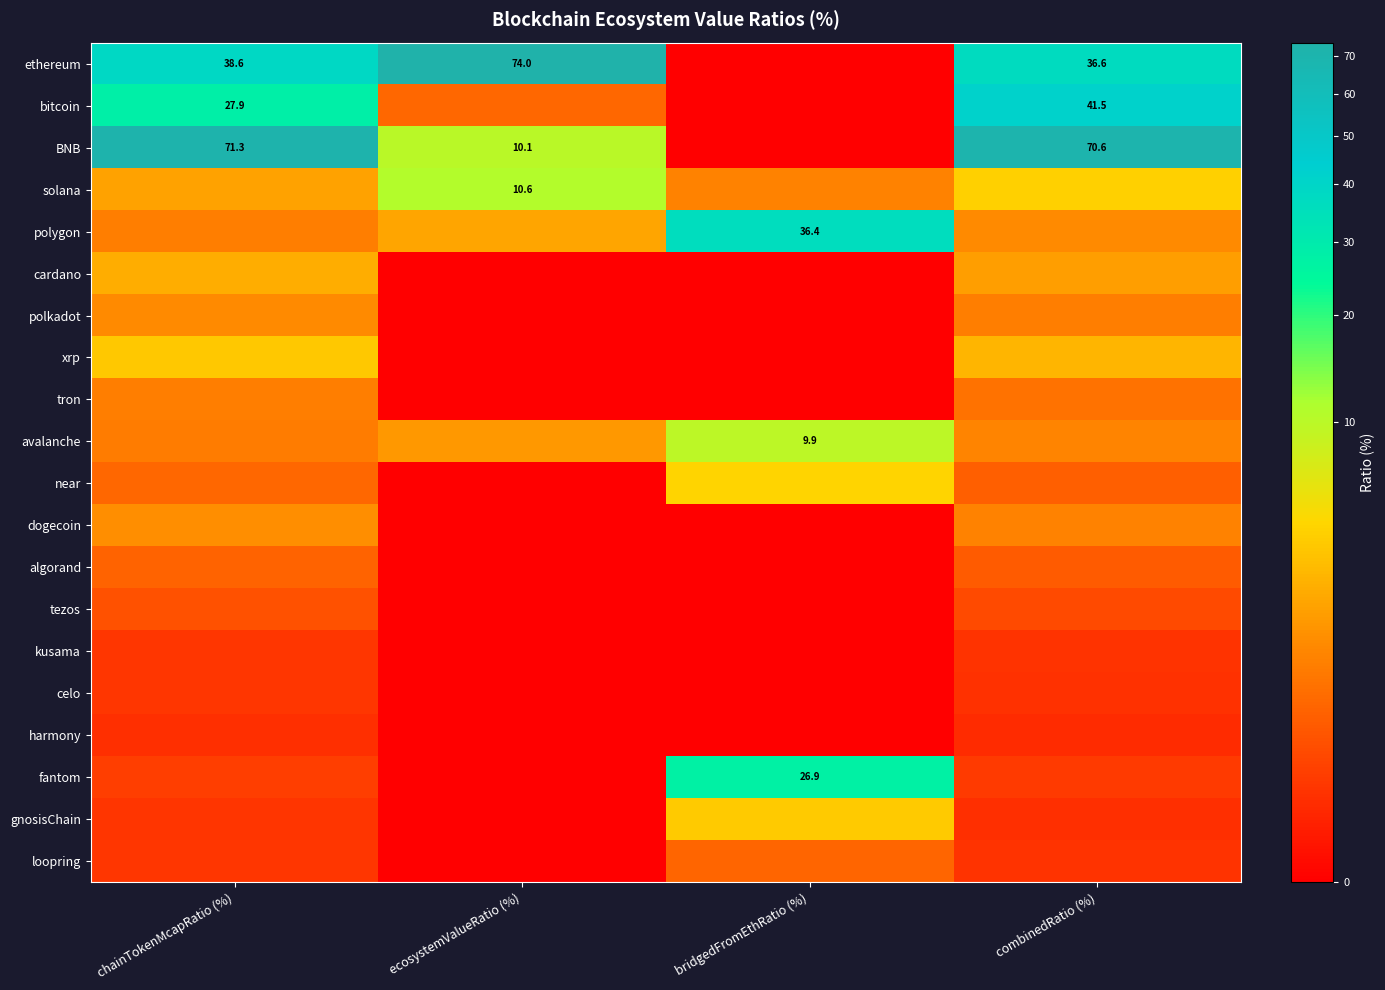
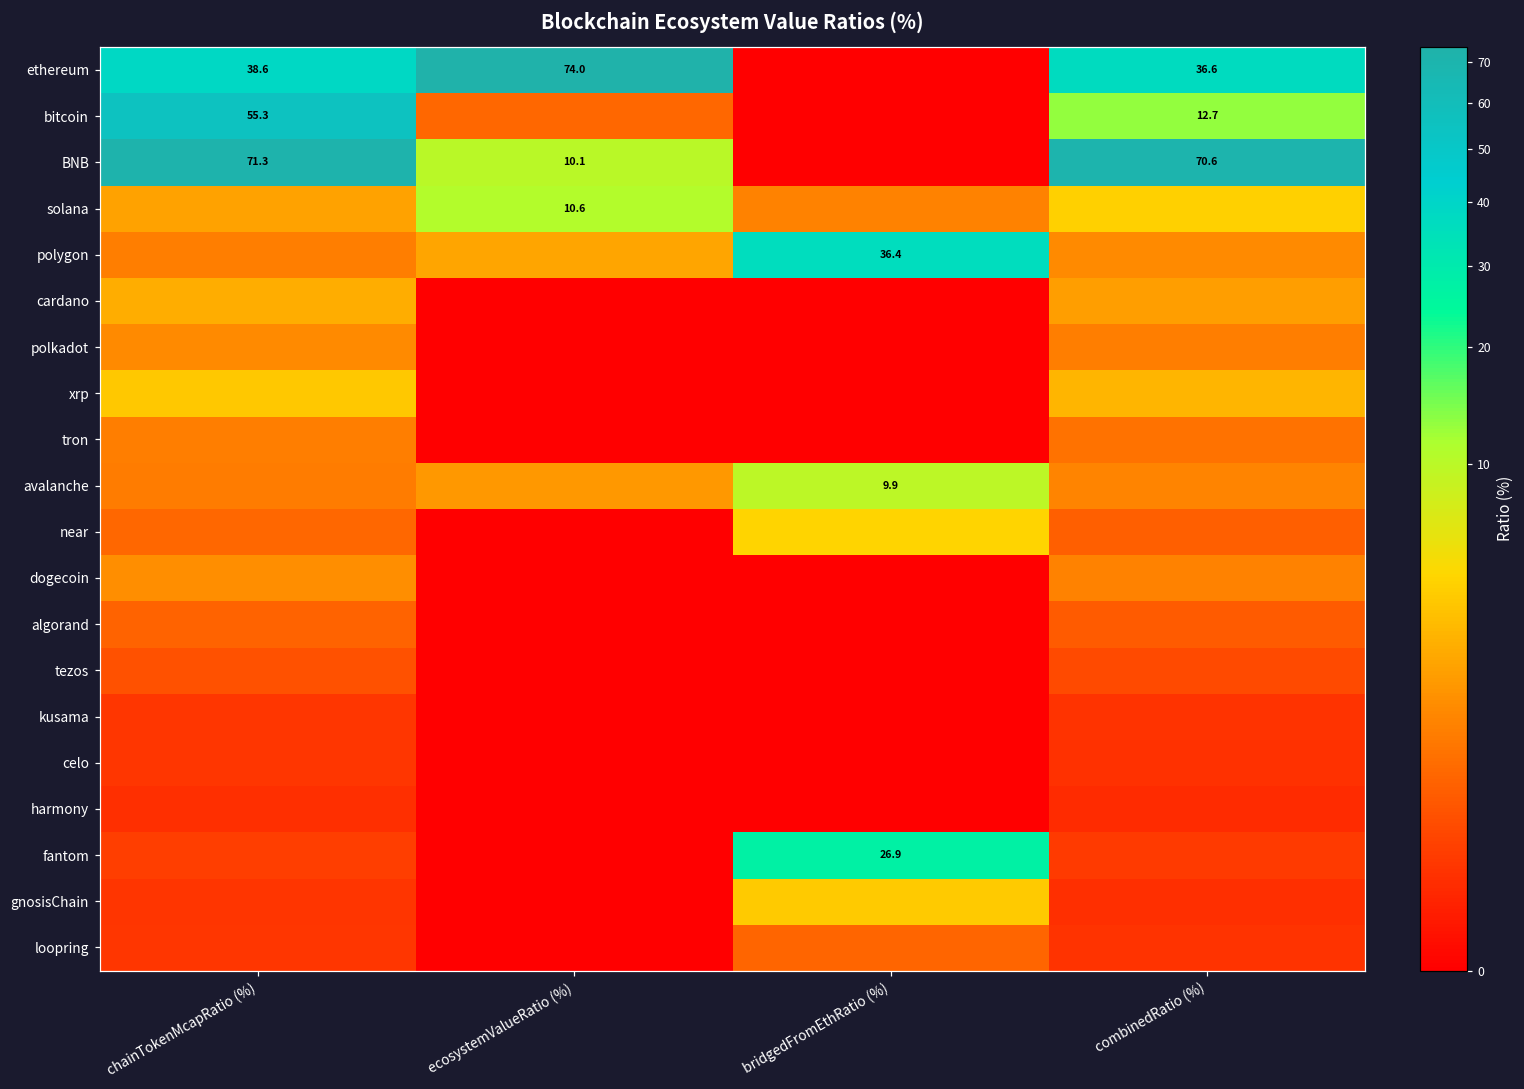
bitcoin, chainTokenMcapRatio (%): 27.9 -> 55.3
bitcoin, combinedRatio (%): 41.5 -> 12.7
